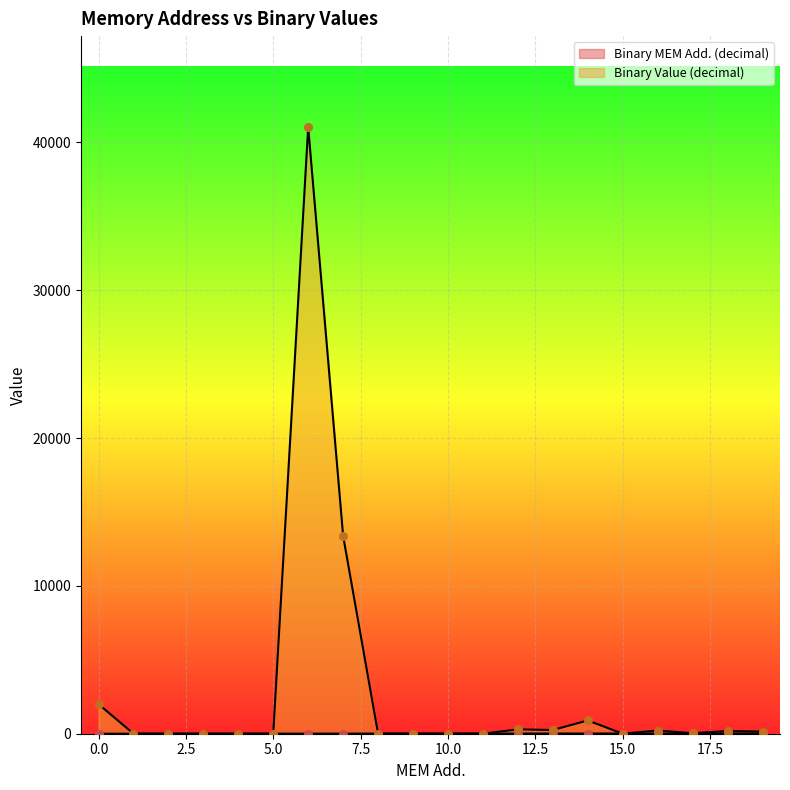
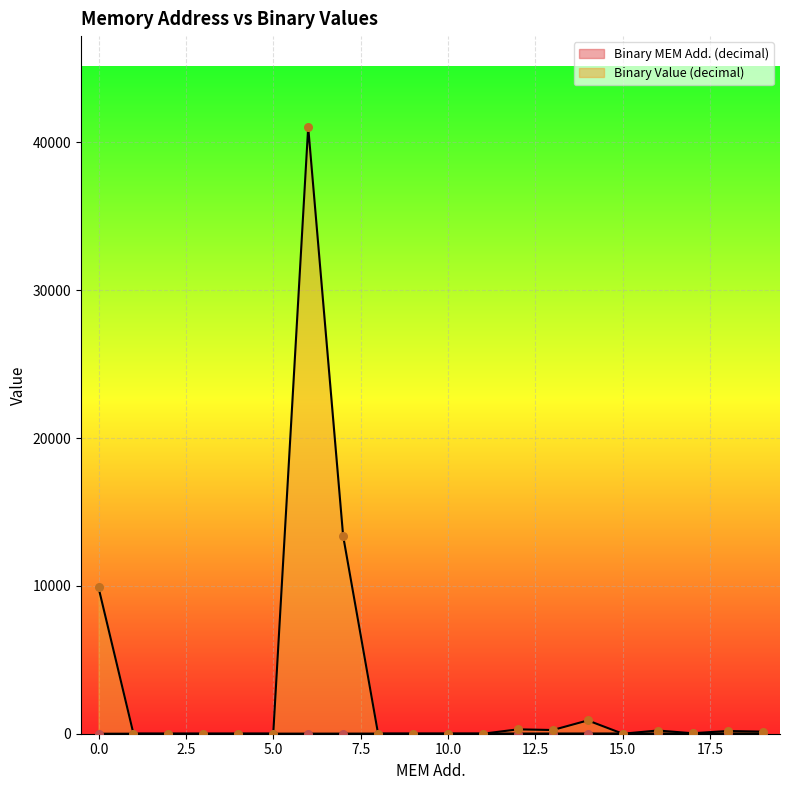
Binary Value (decimal), 0.0: 2000 -> 9900
